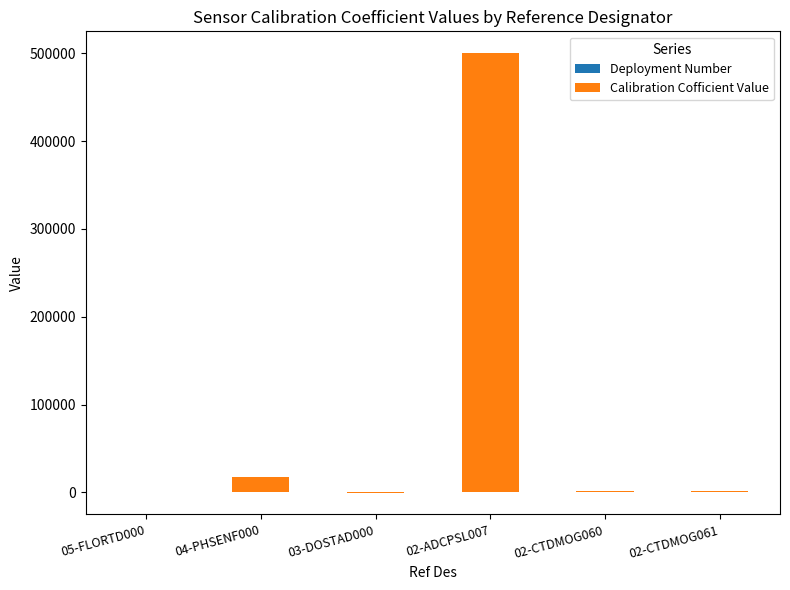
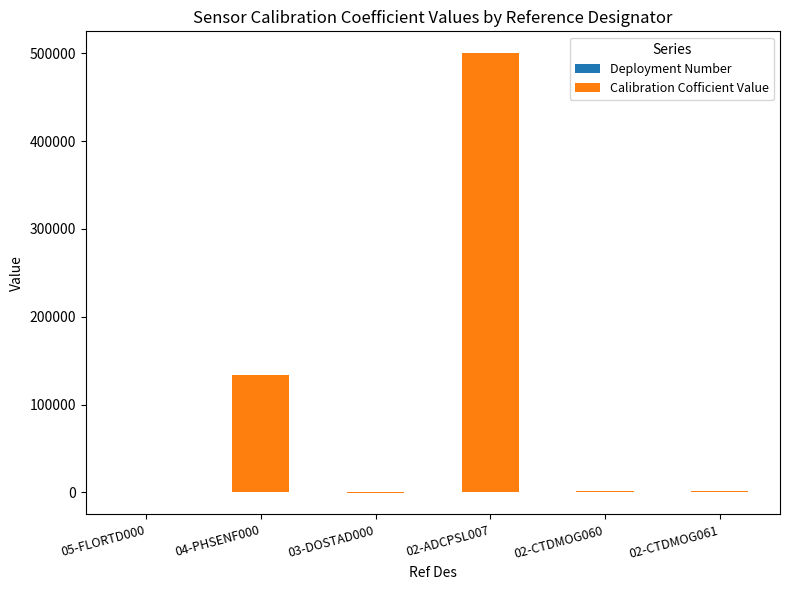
Calibration Cofficient Value, 04-PHSENF000: 20000 -> 130000
